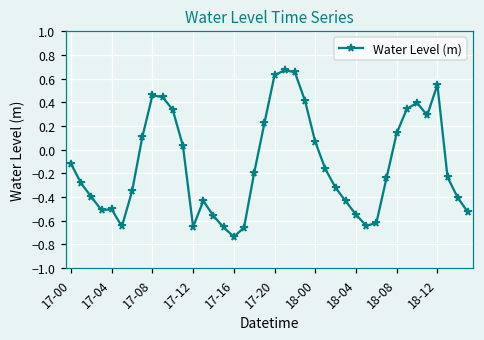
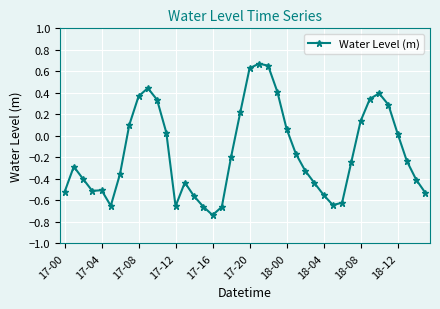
17-00: -0.12 -> -0.52
17-08: 0.46 -> 0.37
18-12: 0.55 -> 0.02
